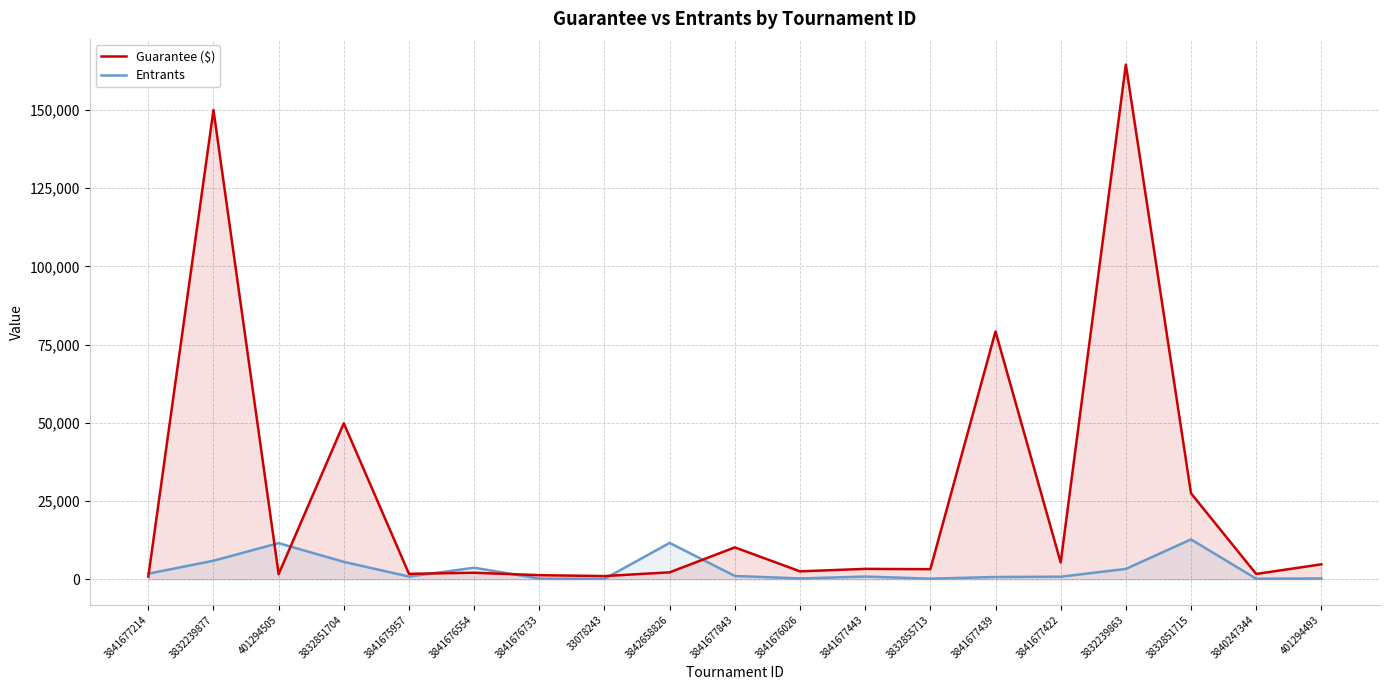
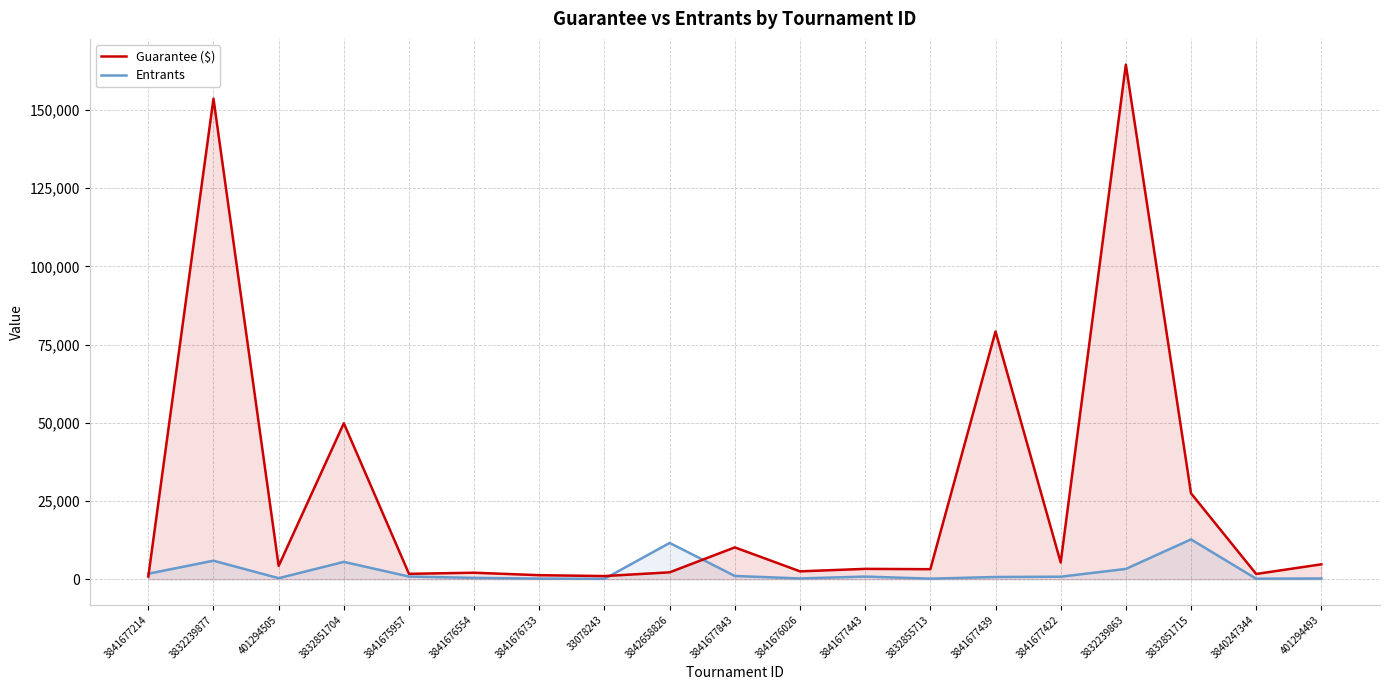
Guarantee ($), 3832239877: 150,000 -> 154,000
Guarantee ($), 401294505: 2,000 -> 4,000
Entrants, 401294505: 12,000 -> 0
Entrants, 3841676554: 4,000 -> 0
